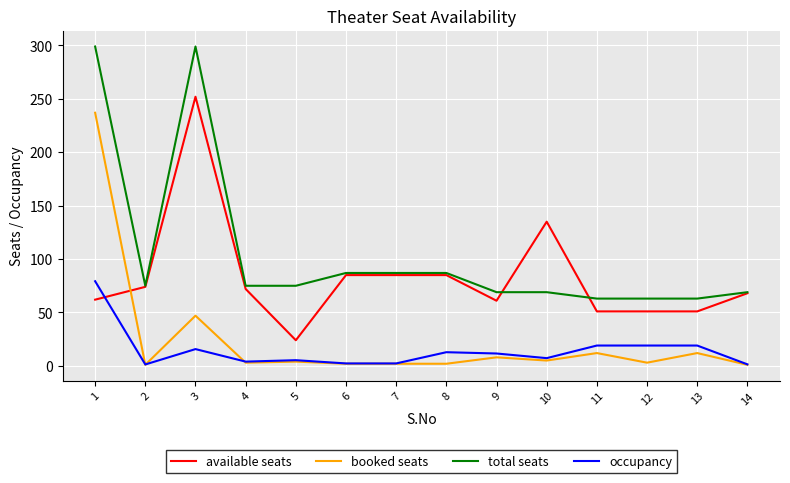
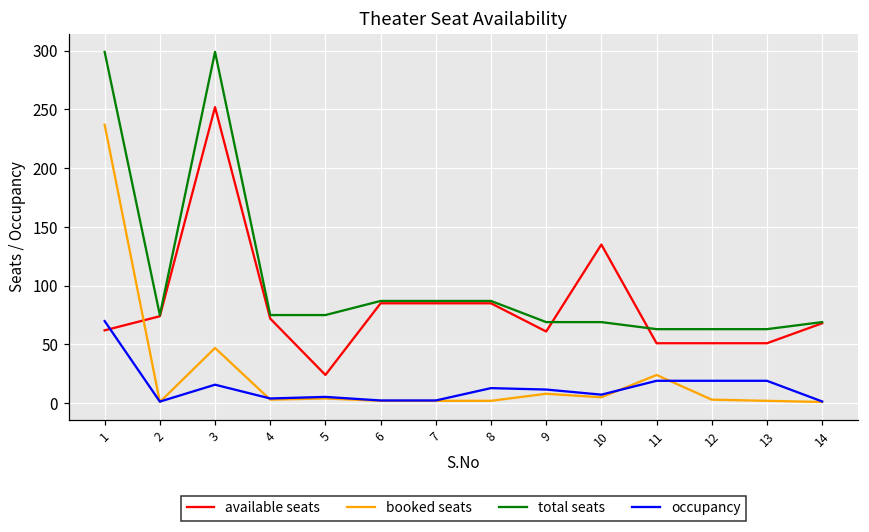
occupancy, 1: 79 -> 70
booked seats, 11: 12 -> 24
booked seats, 13: 12 -> 2
